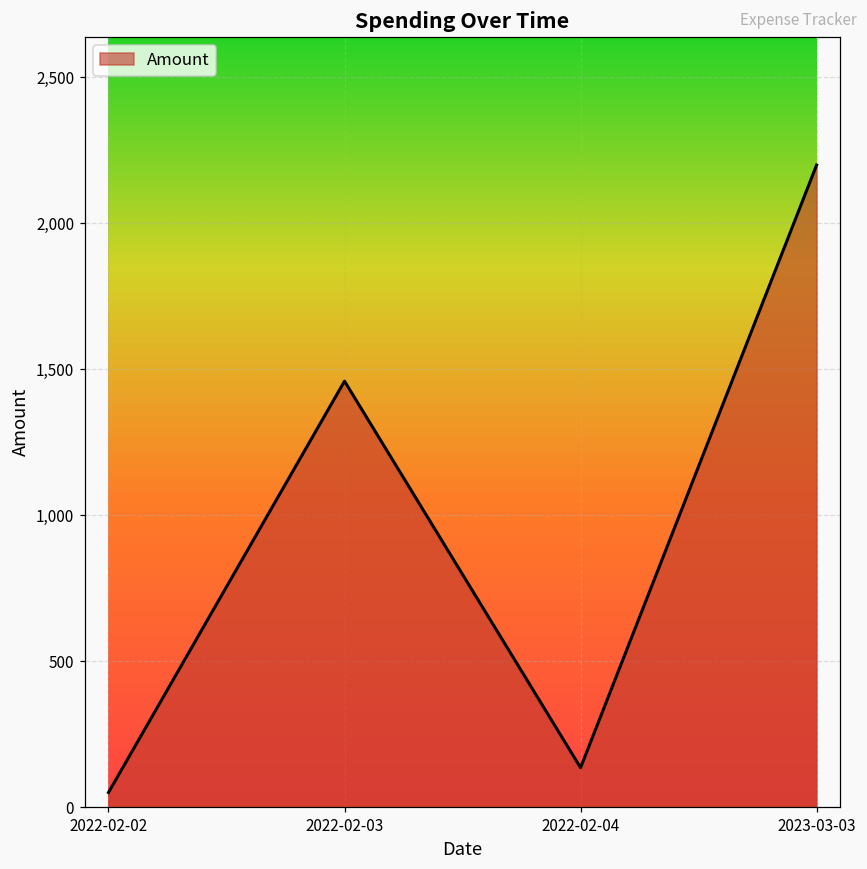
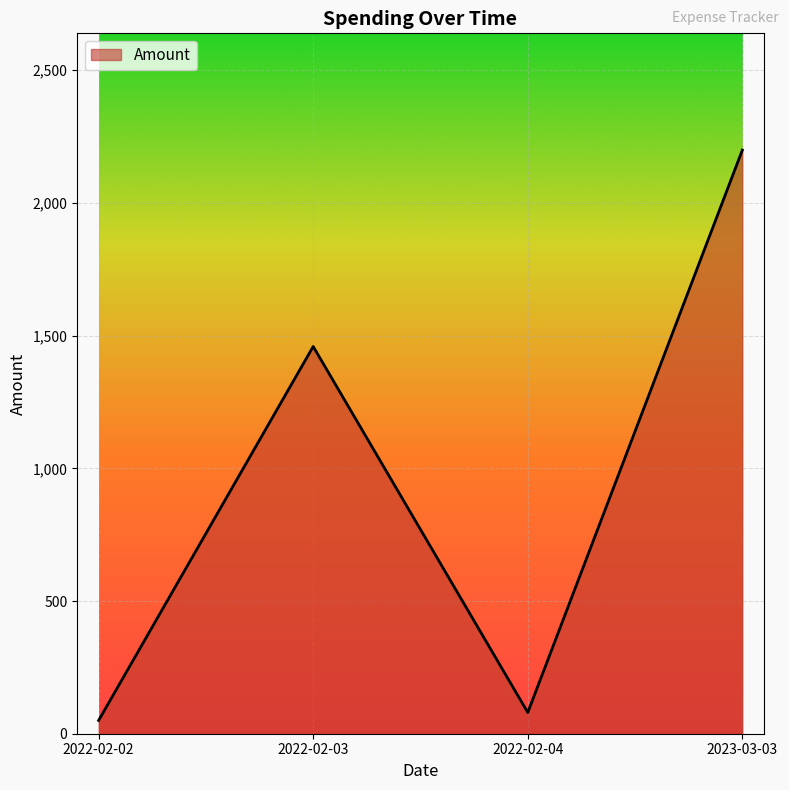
2022-02-04: 130 -> 80
